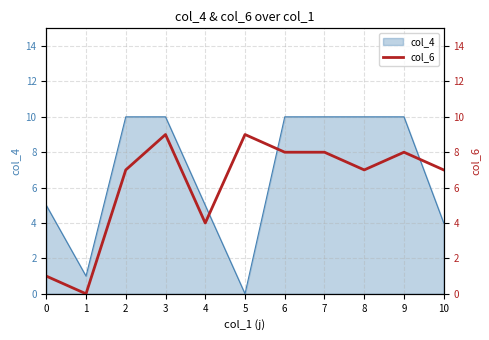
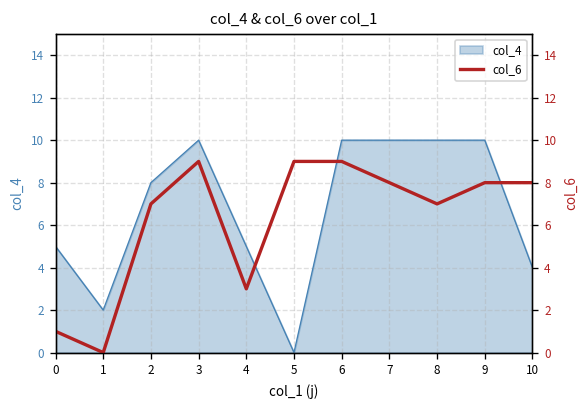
col_4, 1: 1 -> 2
col_4, 2: 10 -> 8
col_6, 4: 4 -> 3
col_6, 6: 8 -> 9
col_6, 10: 7 -> 8
